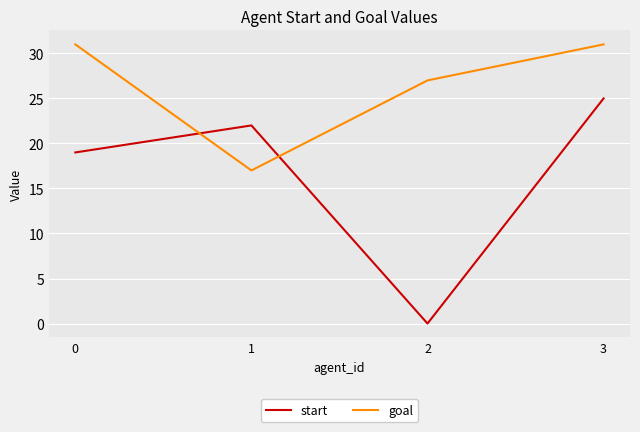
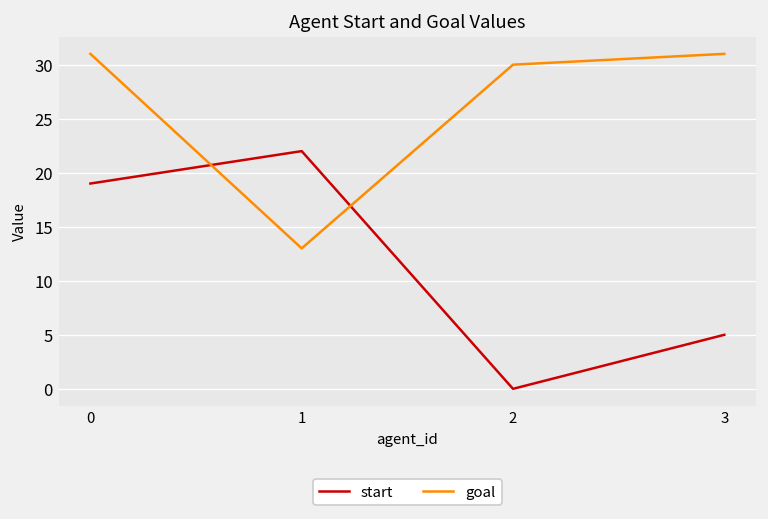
goal, 1: 17 -> 13
goal, 2: 27 -> 30
start, 3: 25 -> 5
